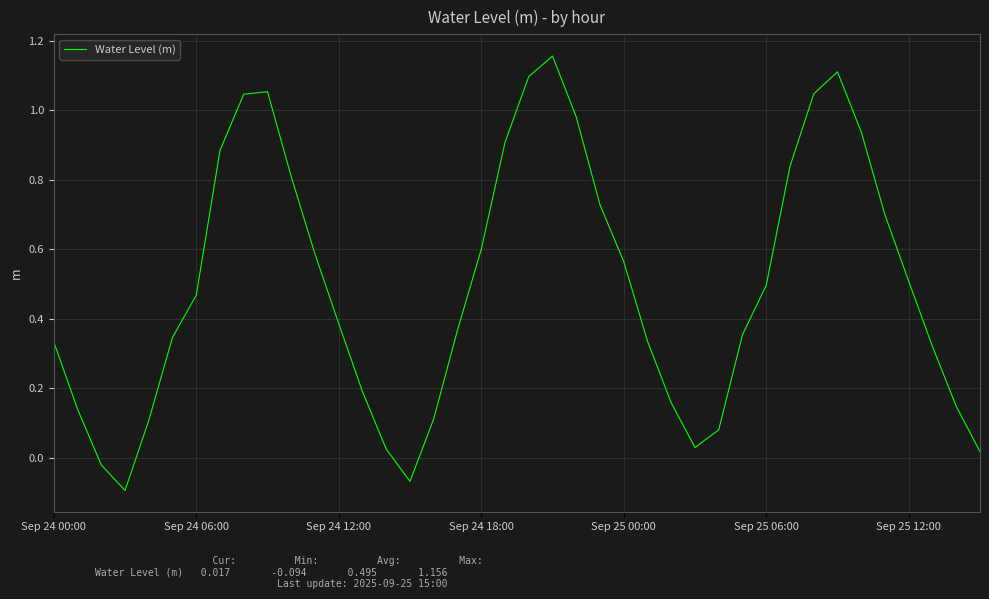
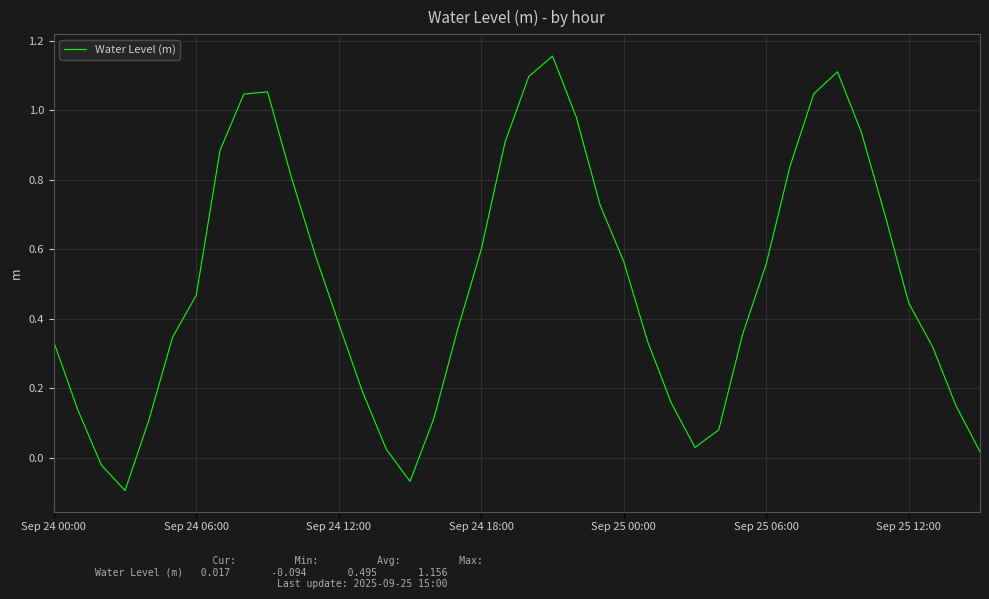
Sep 25 06:00: 0.50 -> 0.56
Sep 25 12:00: 0.51 -> 0.44
